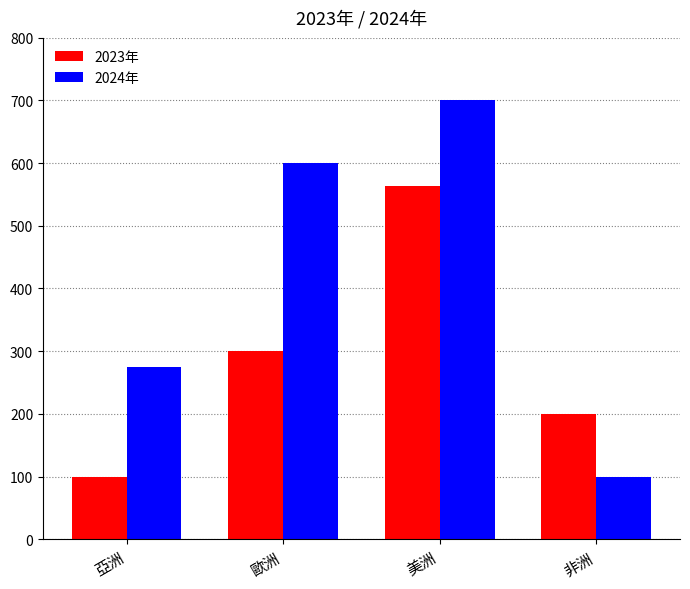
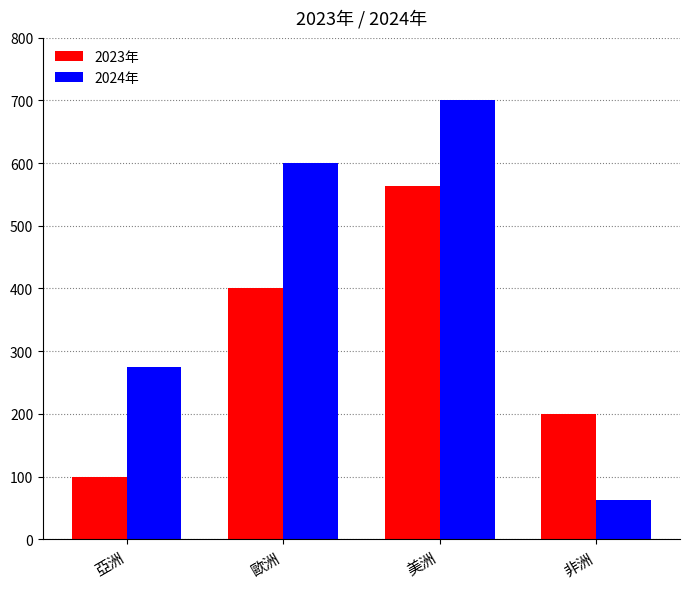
2023年, 歐洲: 300 -> 400
2024年, 非洲: 100 -> 60
